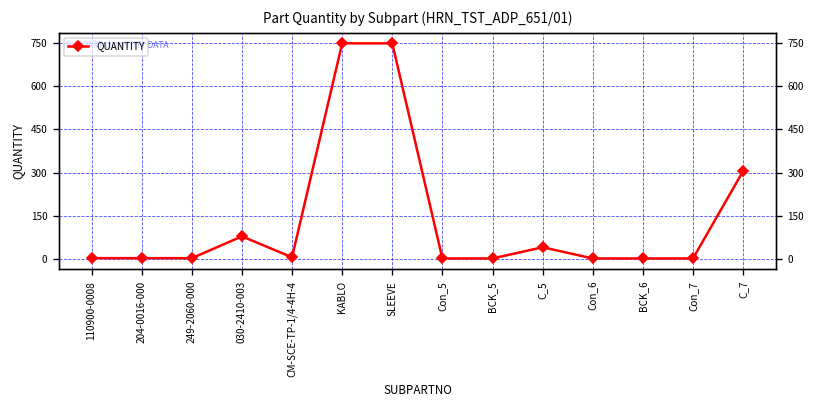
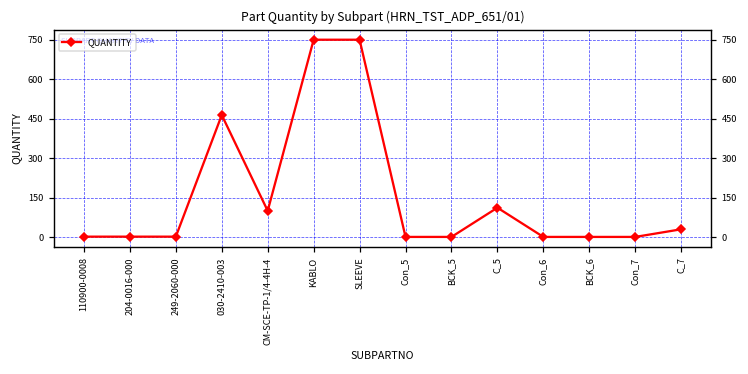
030-2410-003: 80 -> 460
CM-SCE-TP-1/4-4H-4: 10 -> 100
C_5: 40 -> 110
C_7: 310 -> 30
